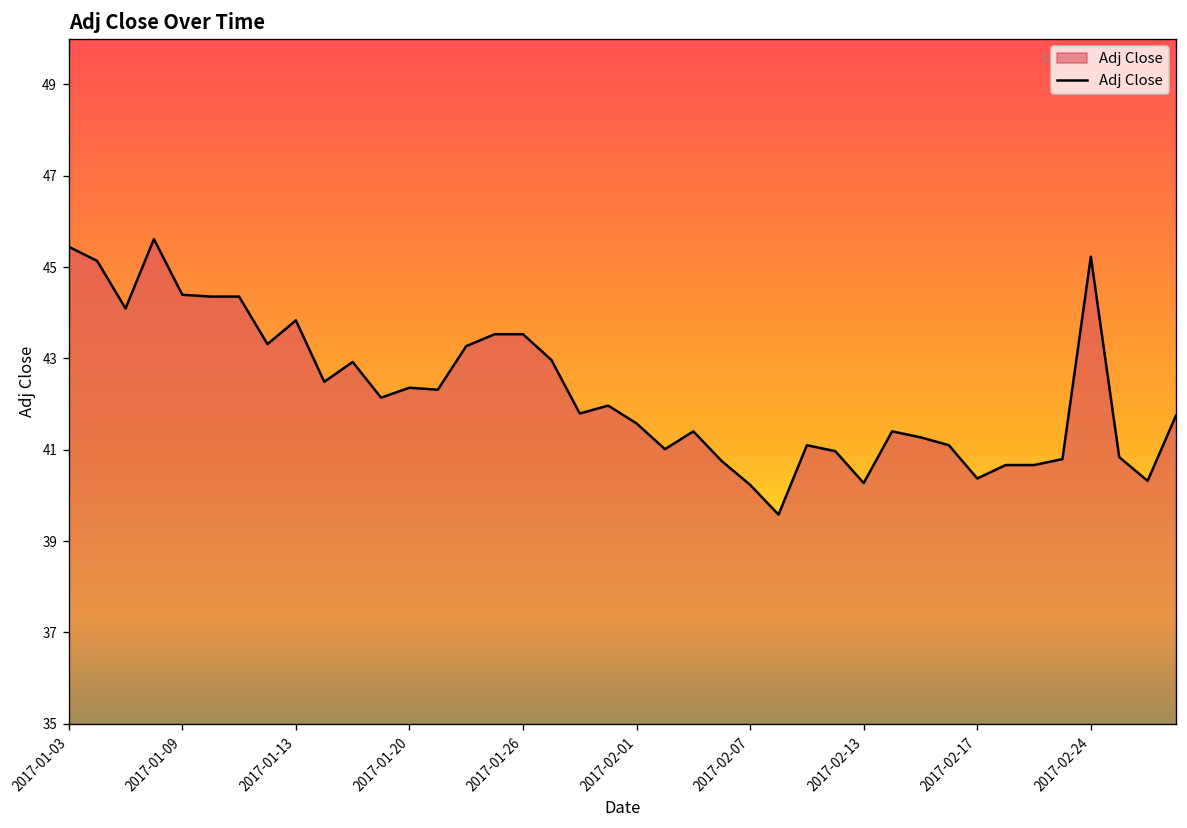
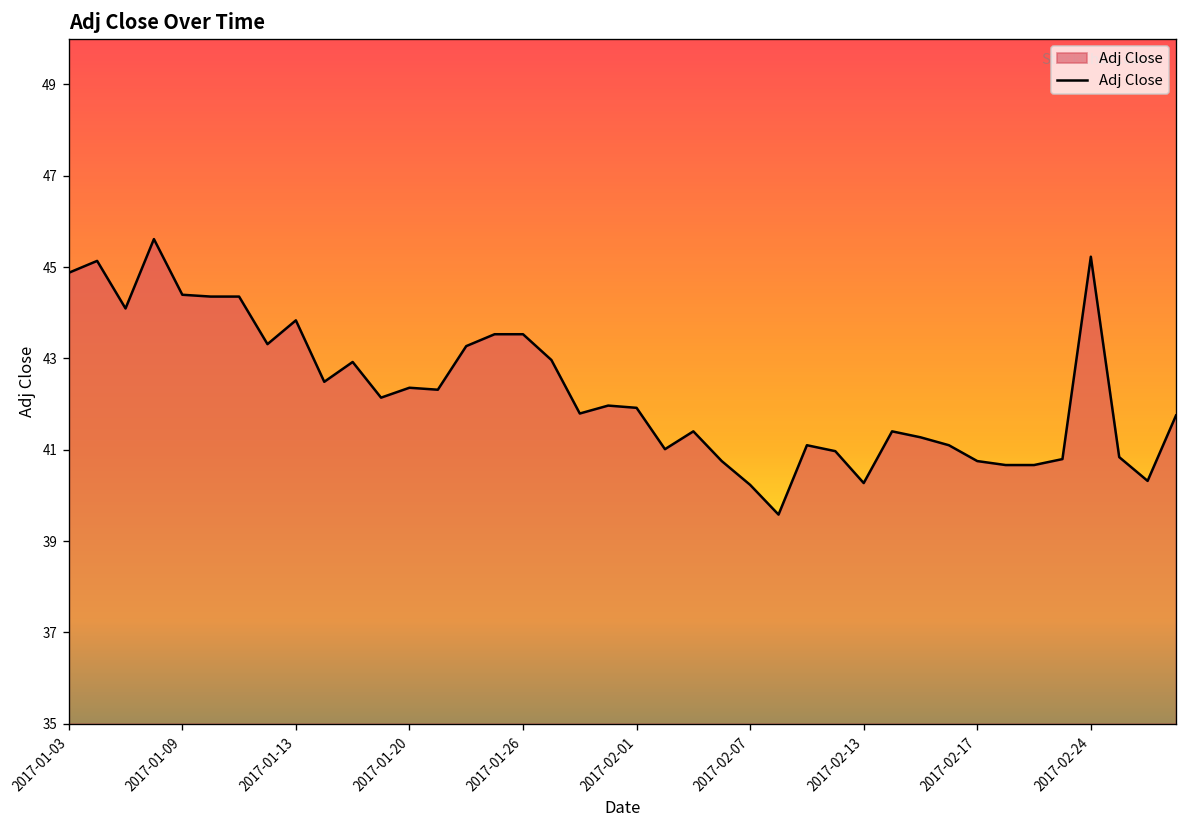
2017-01-03: 45.4 -> 44.9
2017-02-01: 41.6 -> 41.9
2017-02-17: 40.4 -> 40.8
